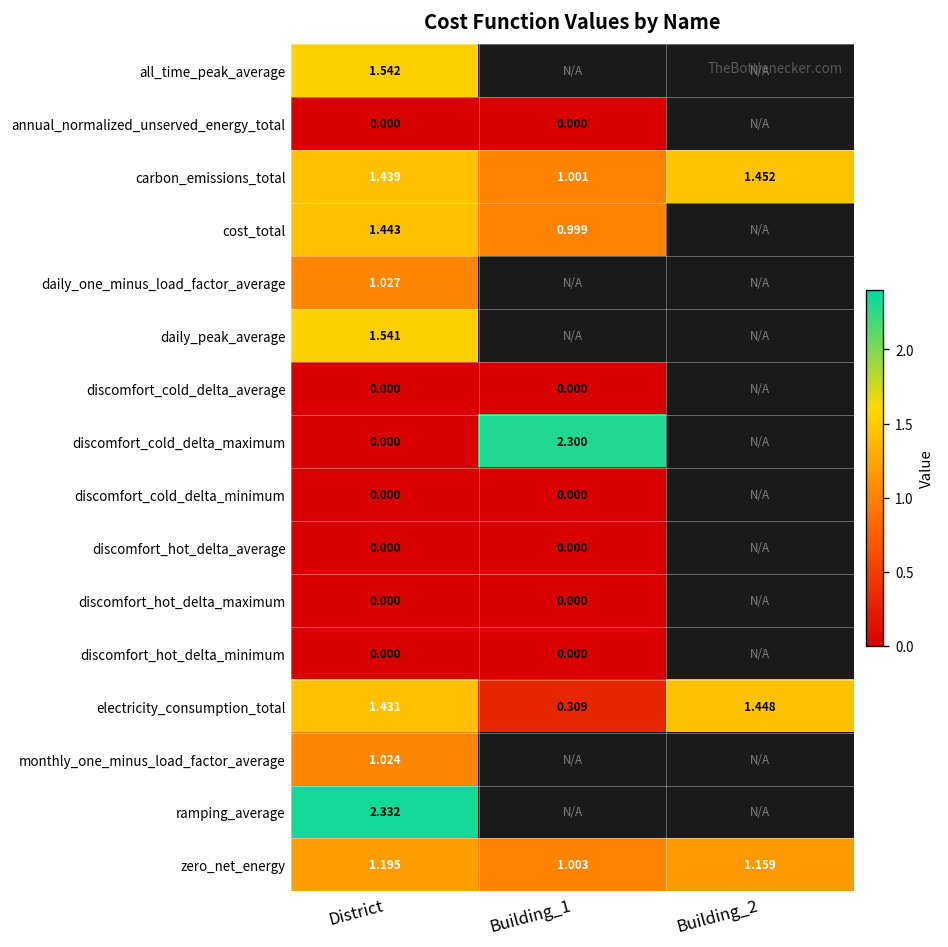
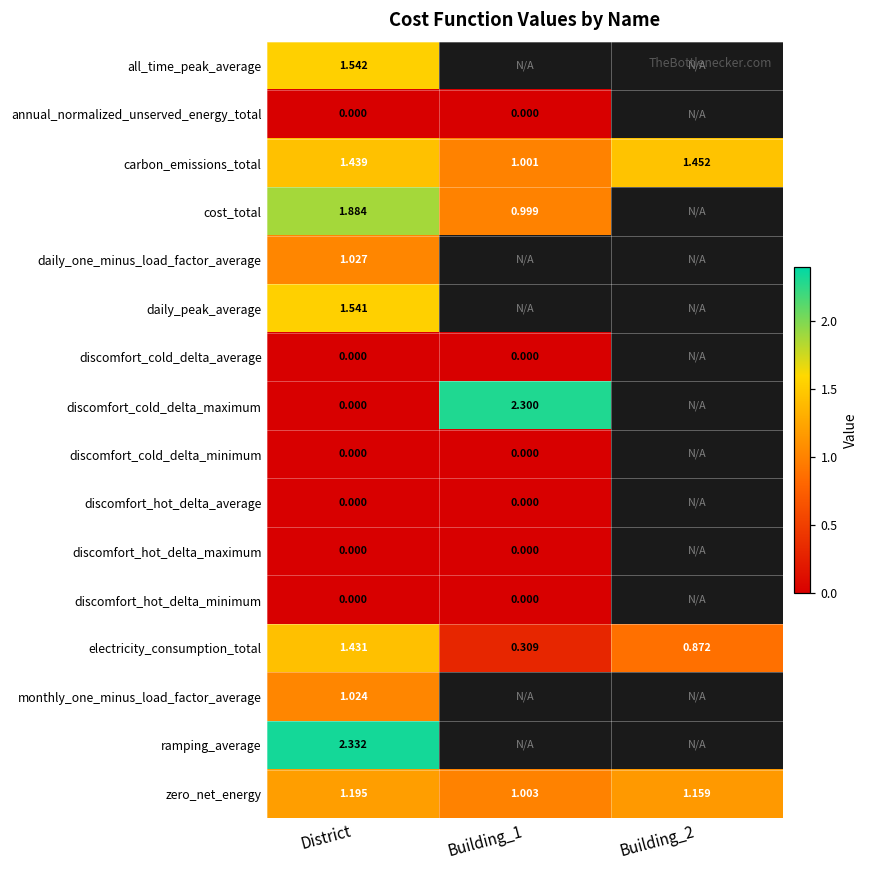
cost_total, District: 1.443 -> 1.884
electricity_consumption_total, Building_2: 1.448 -> 0.872
